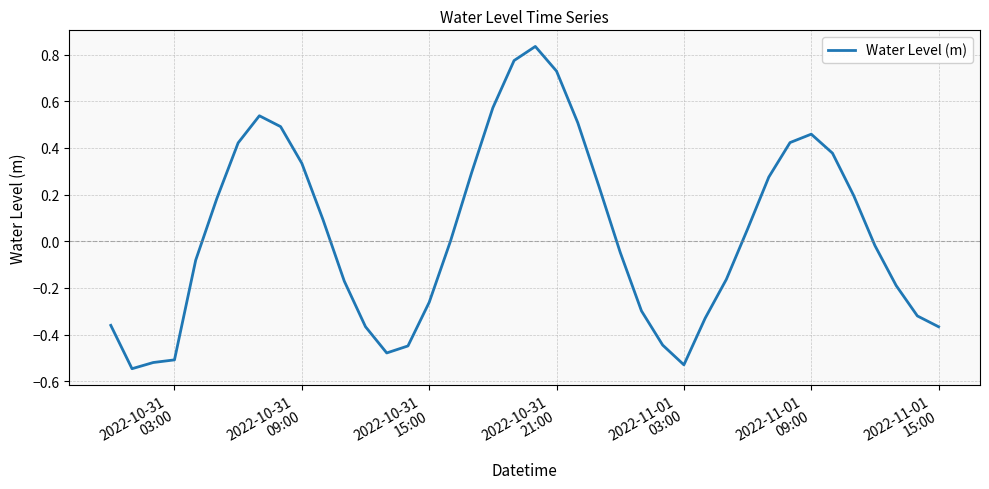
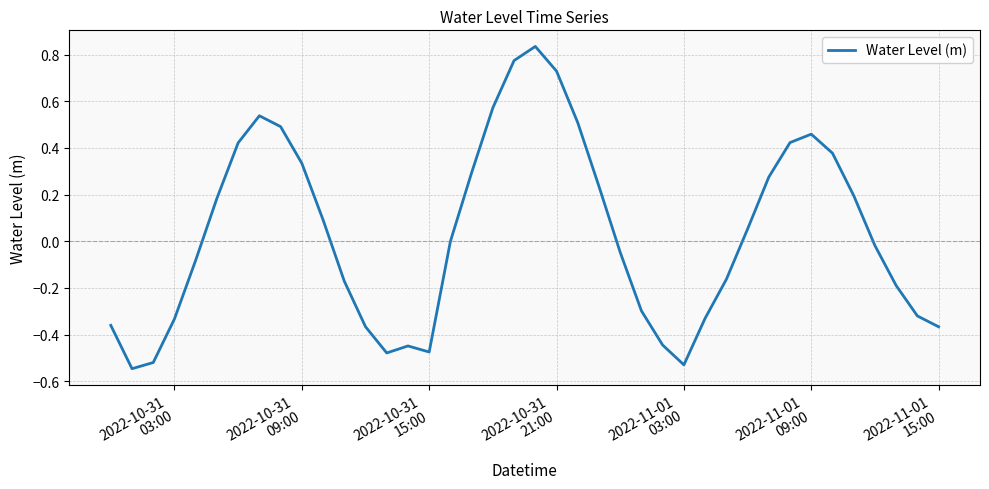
2022-10-31 03:00: -0.51 -> -0.33
2022-10-31 15:00: -0.26 -> -0.47
